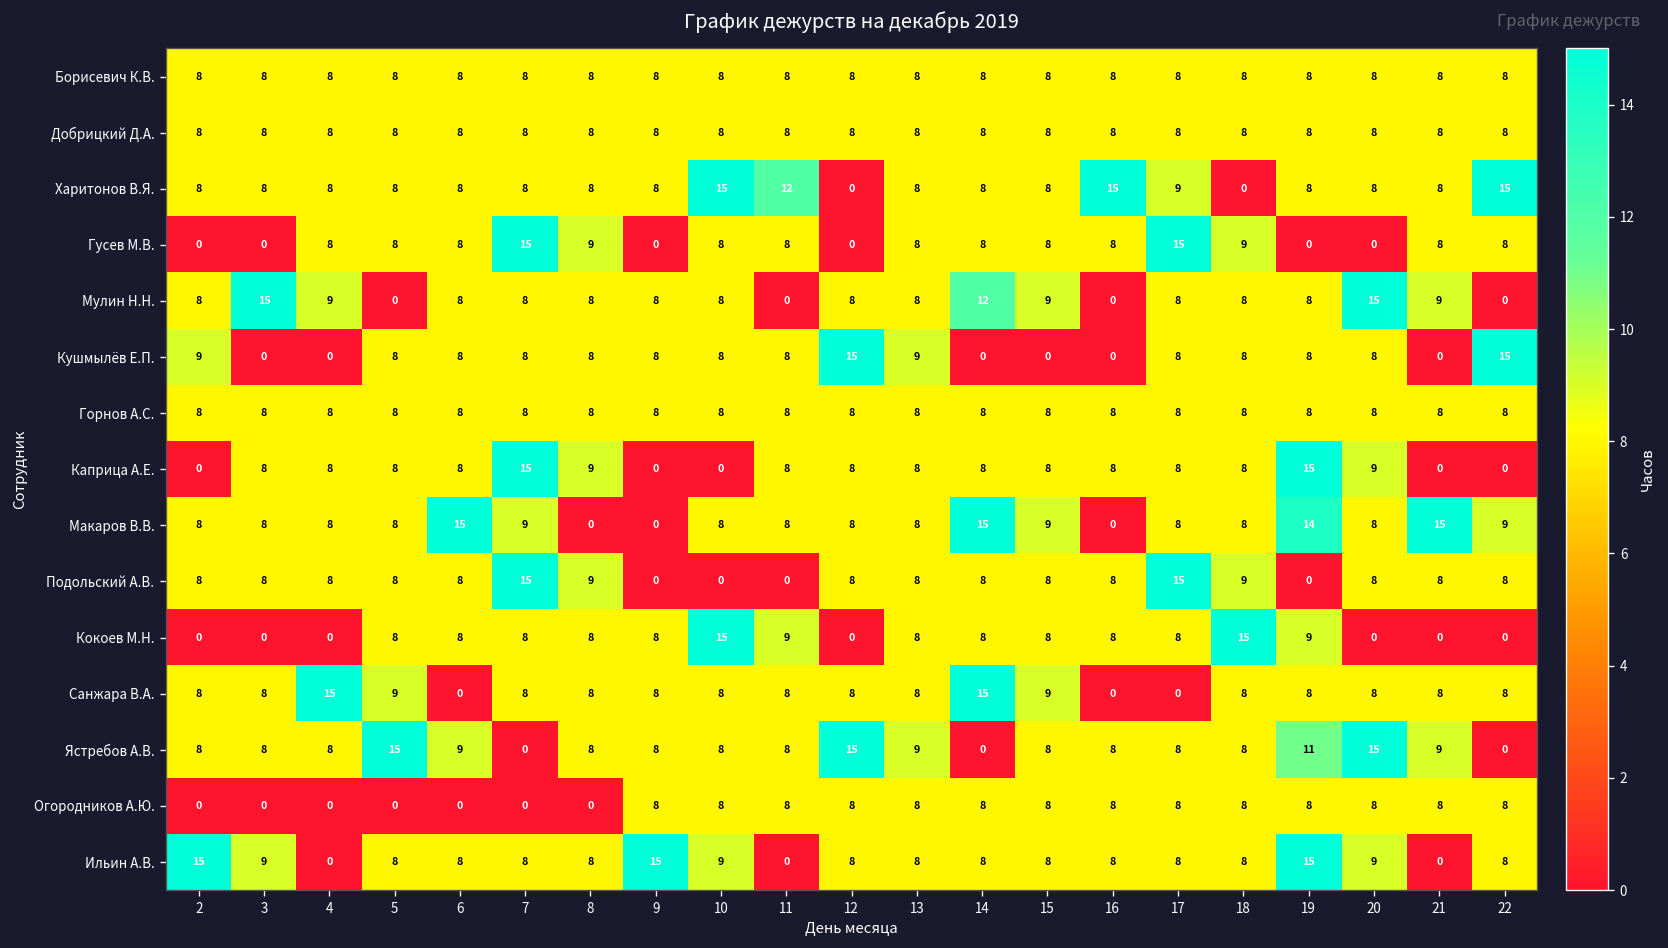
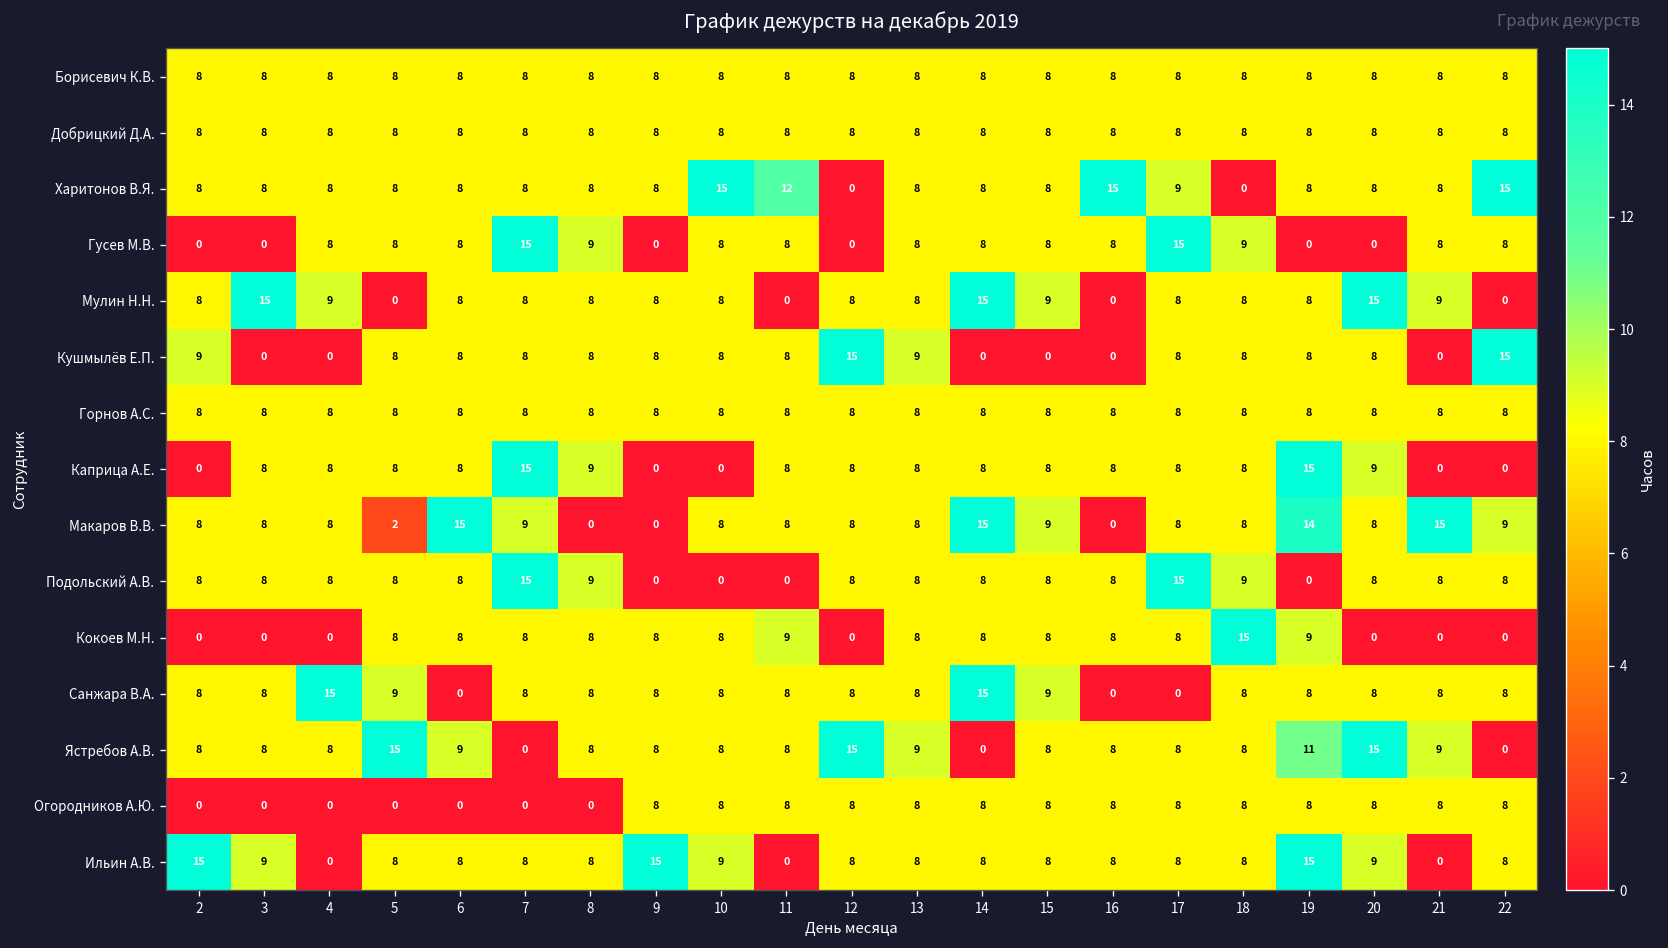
Мулин Н.Н., 14: 12 -> 15
Макаров В.В., 5: 8 -> 2
Кокоев М.Н., 10: 15 -> 8
